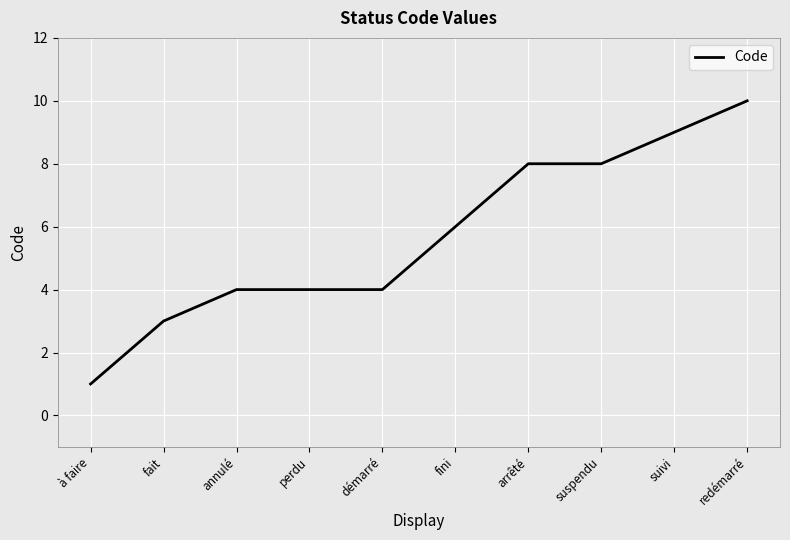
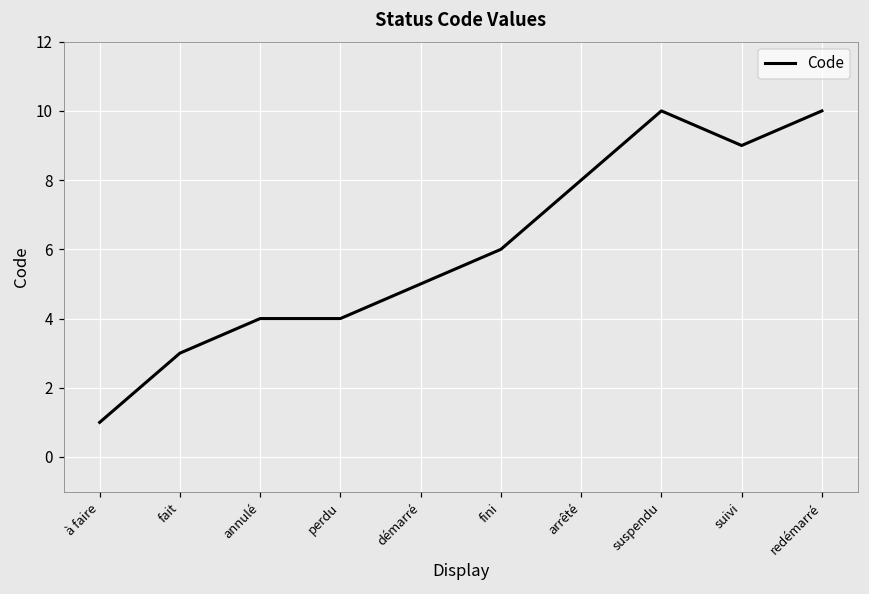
démarré: 4 -> 5
suspendu: 8 -> 10
